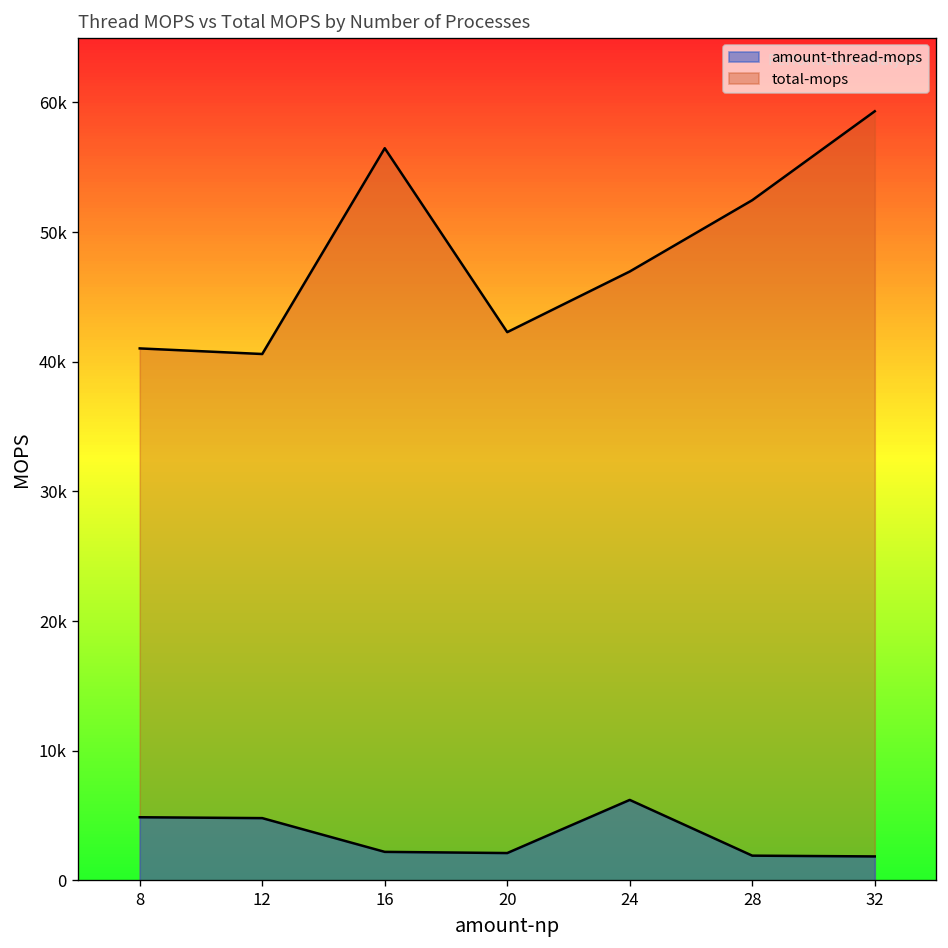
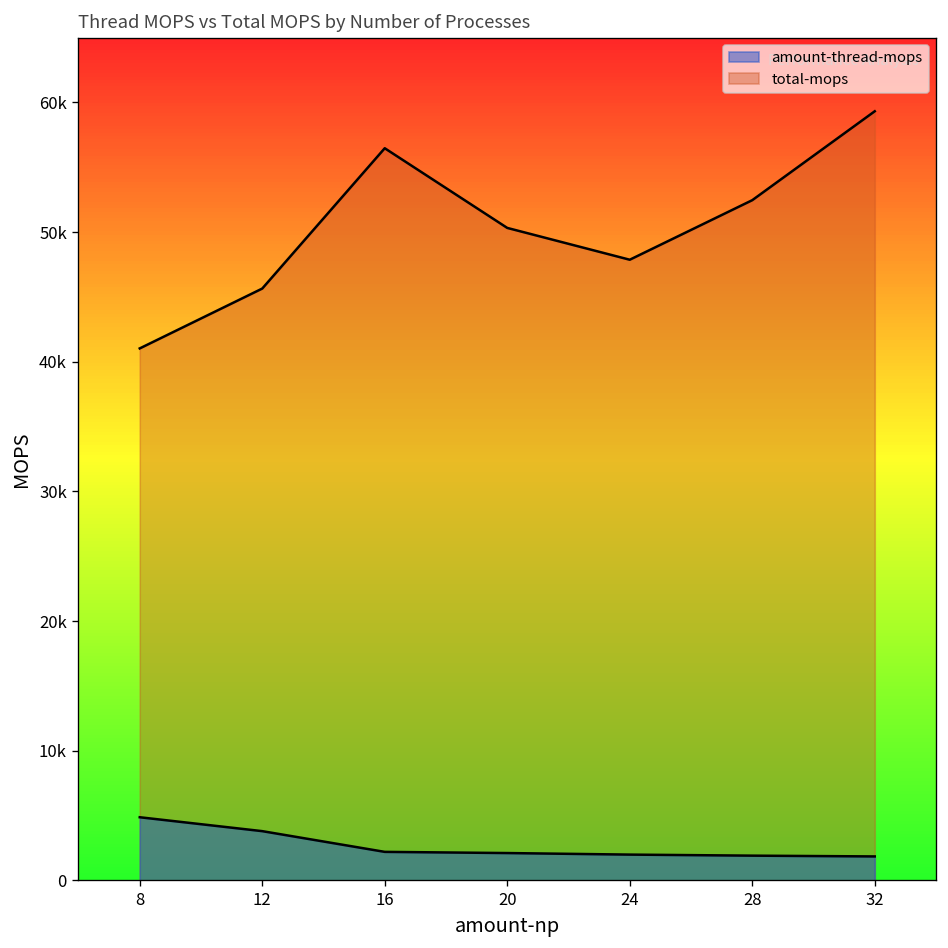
amount-thread-mops, 12: 4800 -> 3800
total-mops, 12: 40600 -> 45600
total-mops, 20: 42300 -> 50300
amount-thread-mops, 24: 6200 -> 2000
total-mops, 24: 47000 -> 47900
